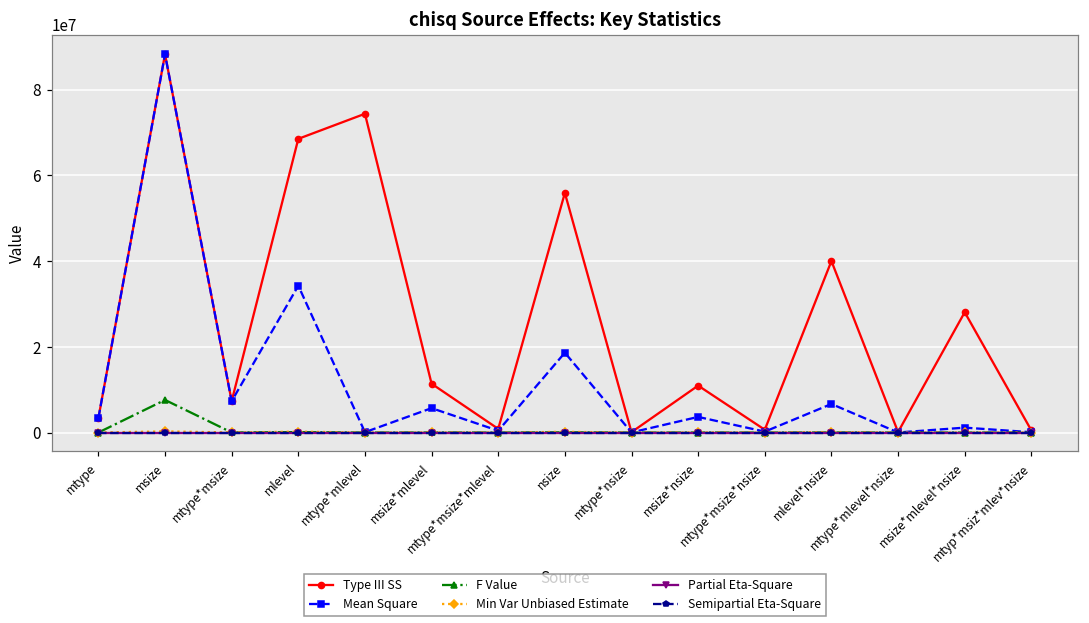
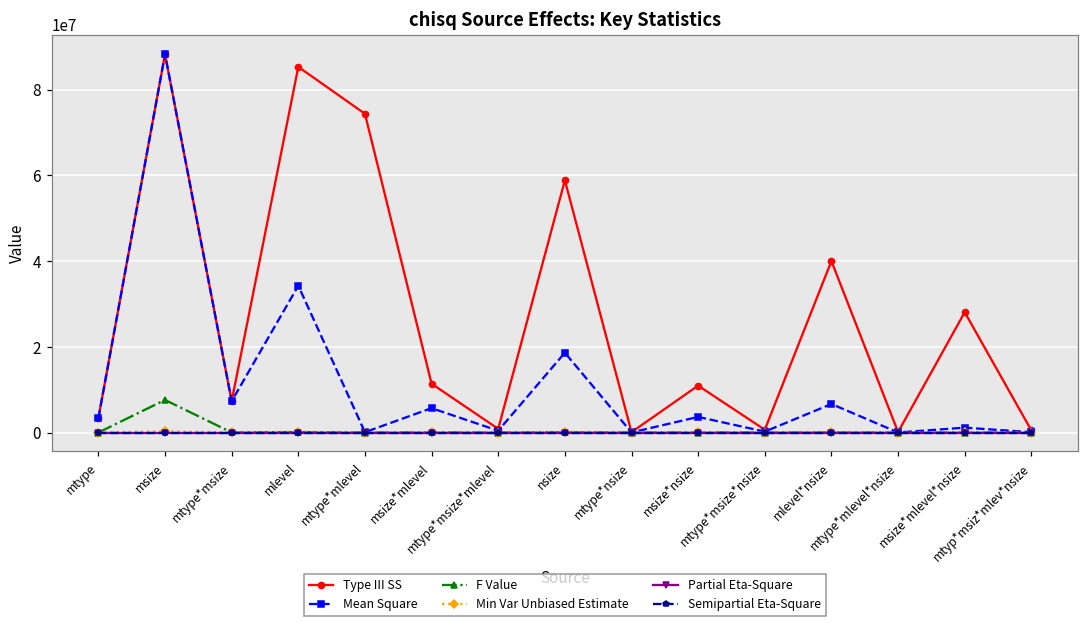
Type III SS, mlevel: 69000000 -> 85000000
Type III SS, nsize: 56000000 -> 59000000
